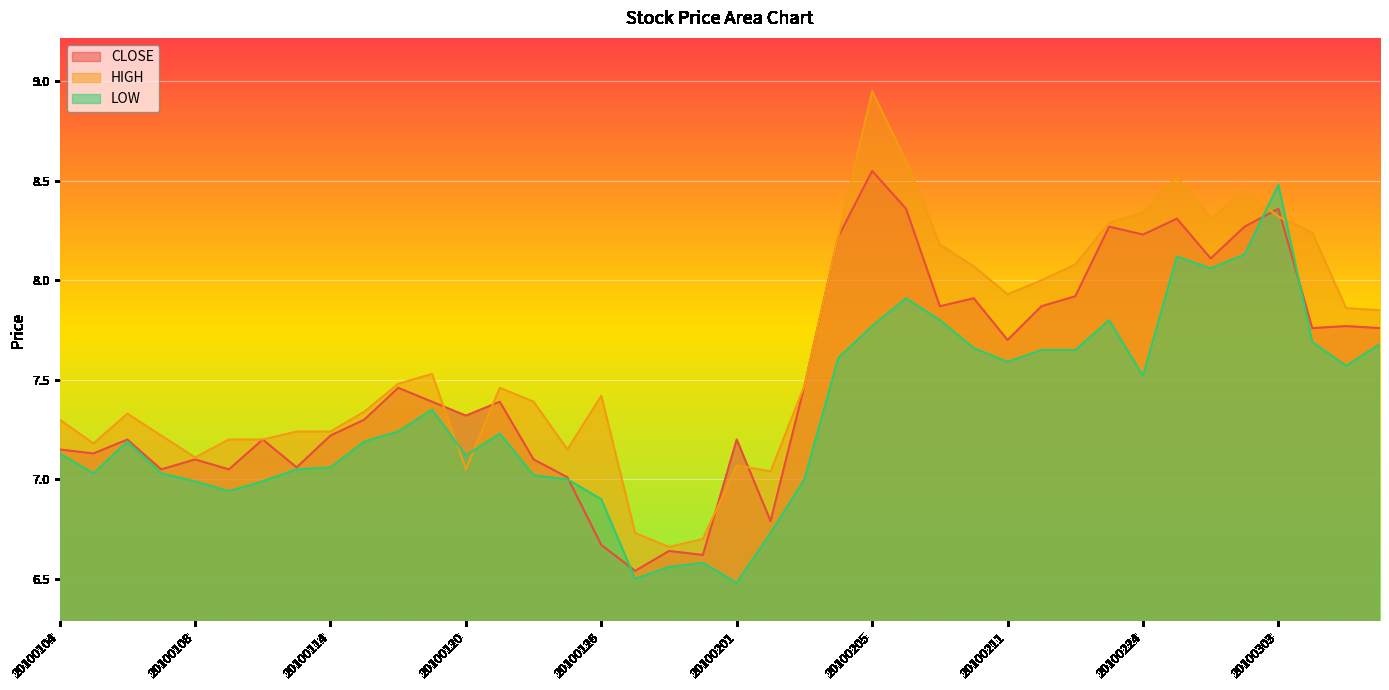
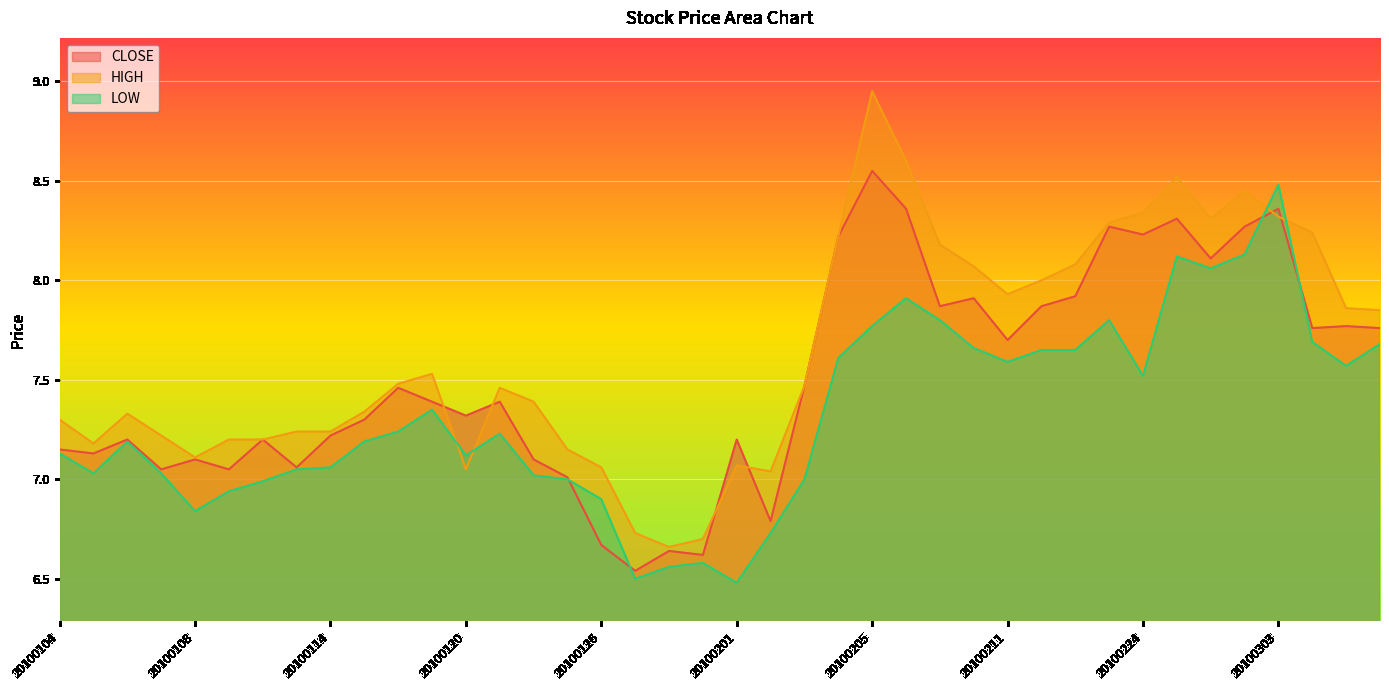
LOW, 20100108: 6.99 -> 6.84
HIGH, 20100126: 7.42 -> 7.06
